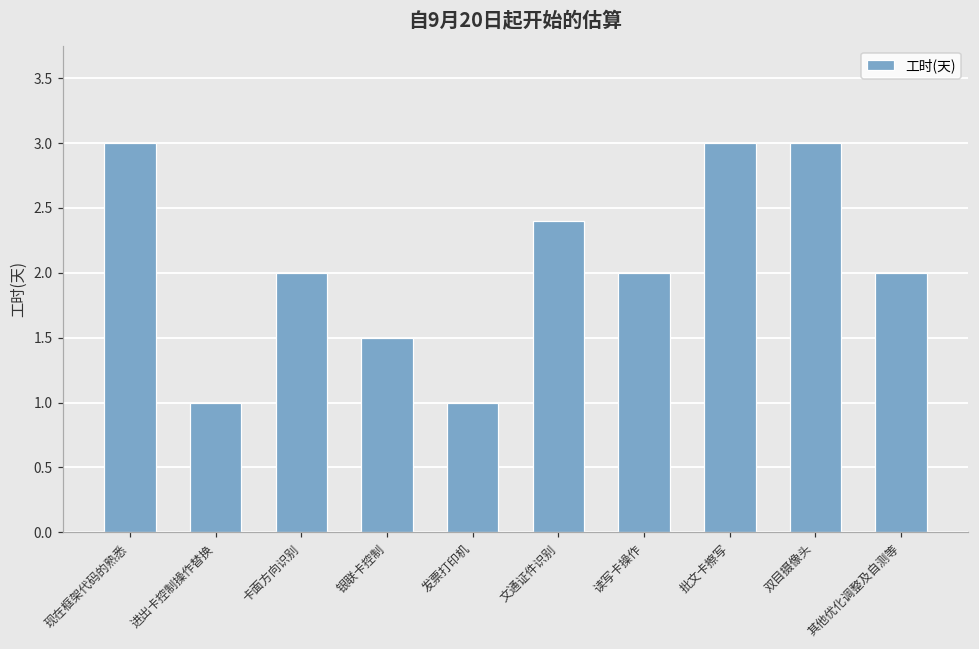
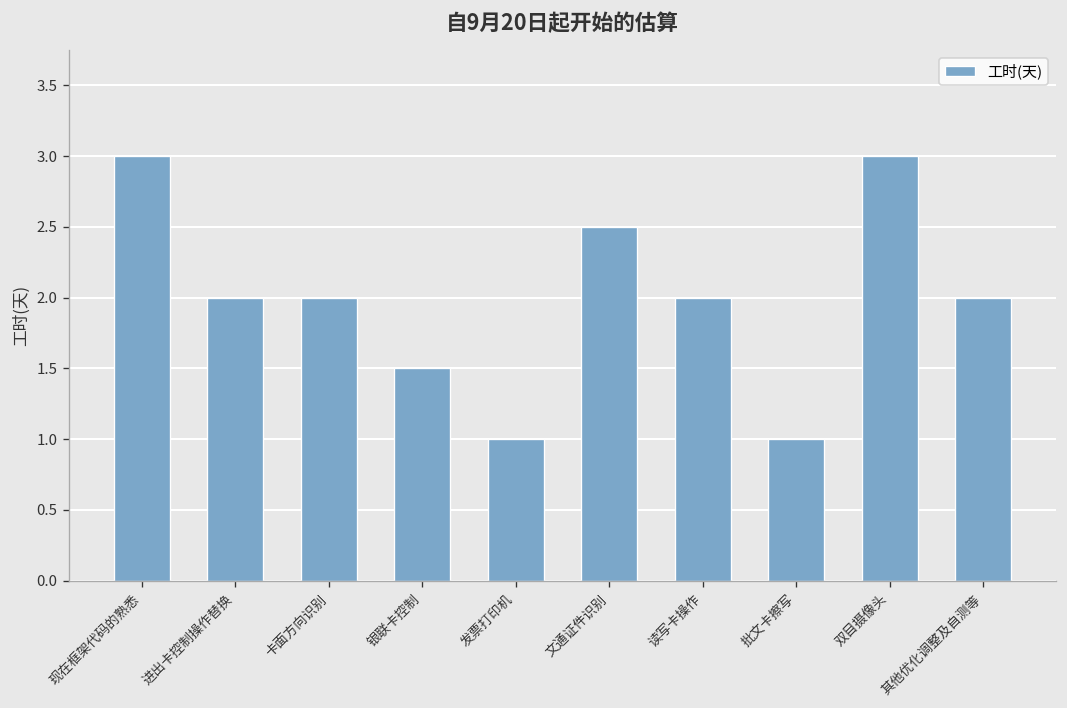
进出卡控制操作替换: 1 -> 2
文通证件识别: 2.4 -> 2.5
批文卡擦写: 3 -> 1
